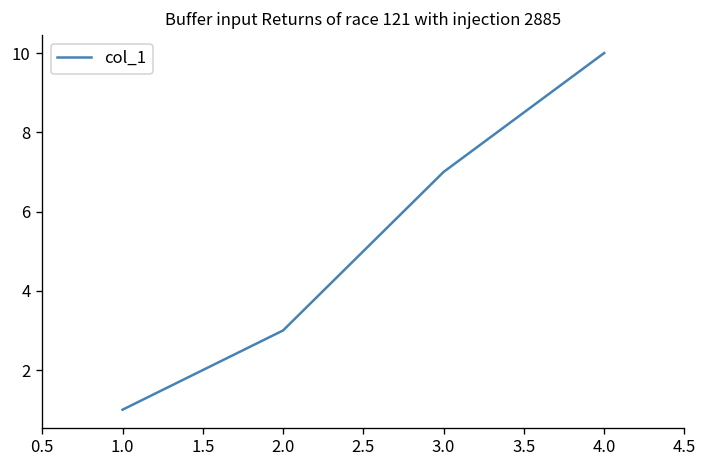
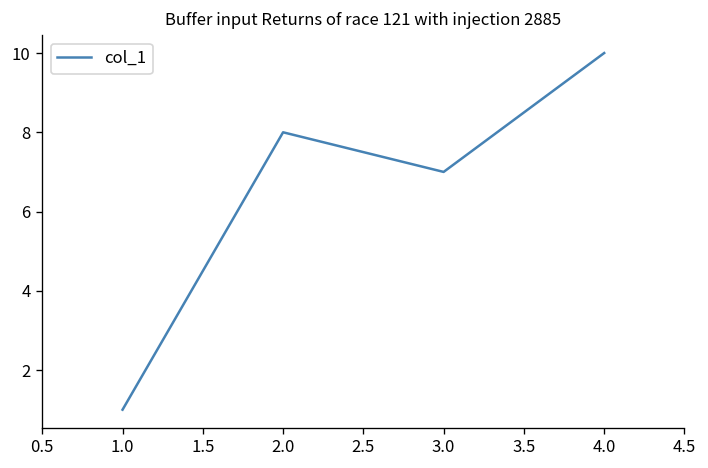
2.0: 3 -> 8
